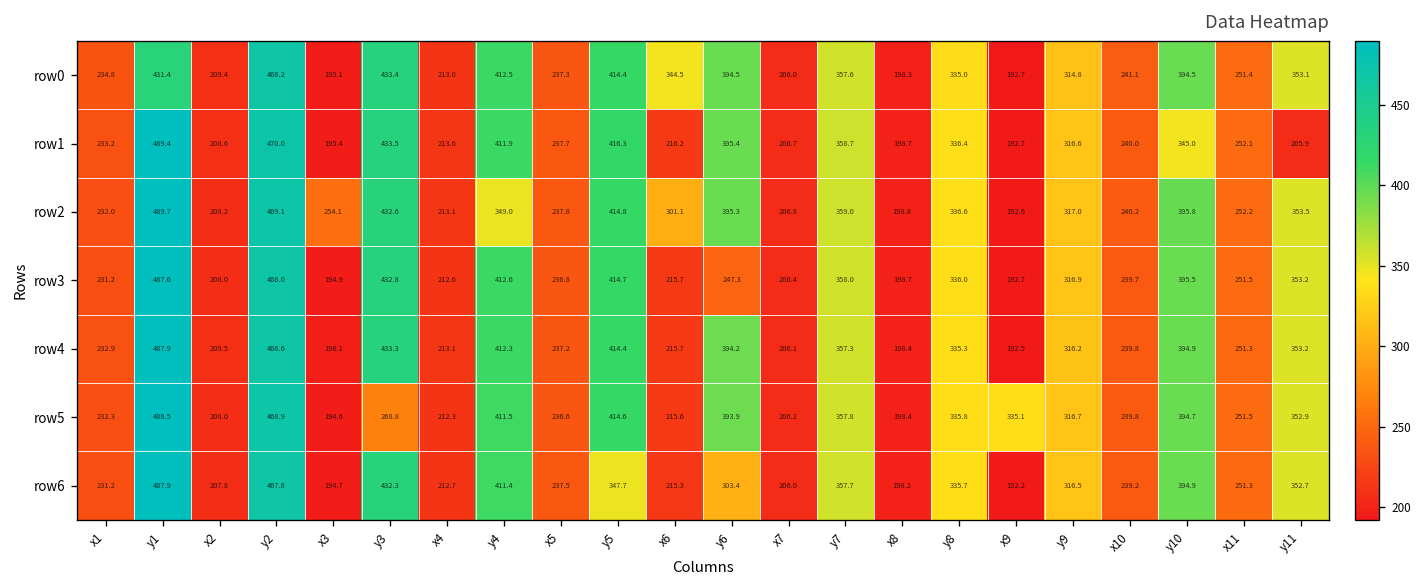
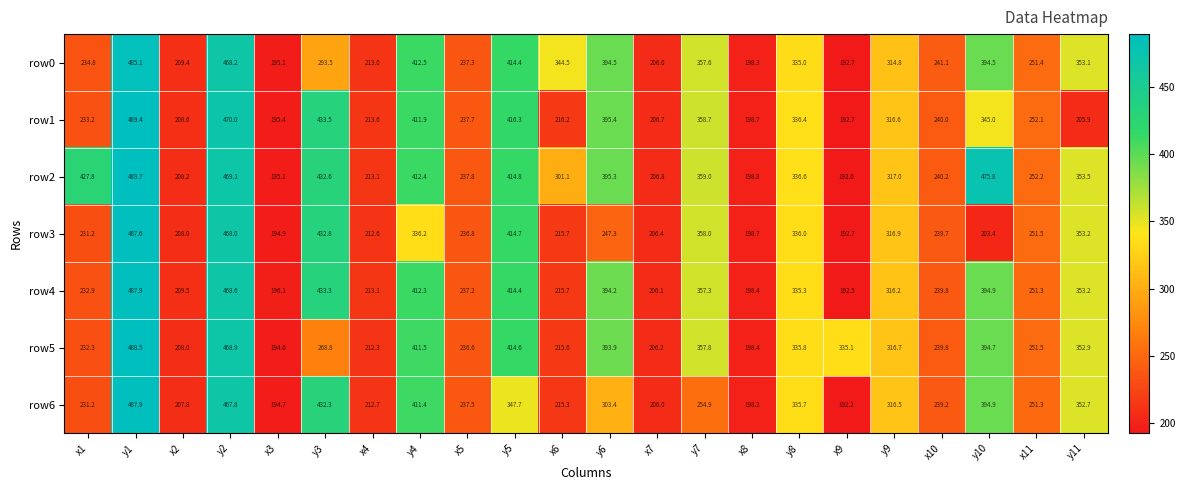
row0, y1: 431.4 -> 485.1
row0, y3: 433.4 -> 293.5
row2, x1: 232.0 -> 427.8
row2, x3: 254.1 -> 195.1
row2, y4: 349.0 -> 412.4
row2, y10: 395.8 -> 475.8
row3, y4: 412.6 -> 336.2
row3, y10: 395.5 -> 203.4
row6, y7: 357.7 -> 254.9
